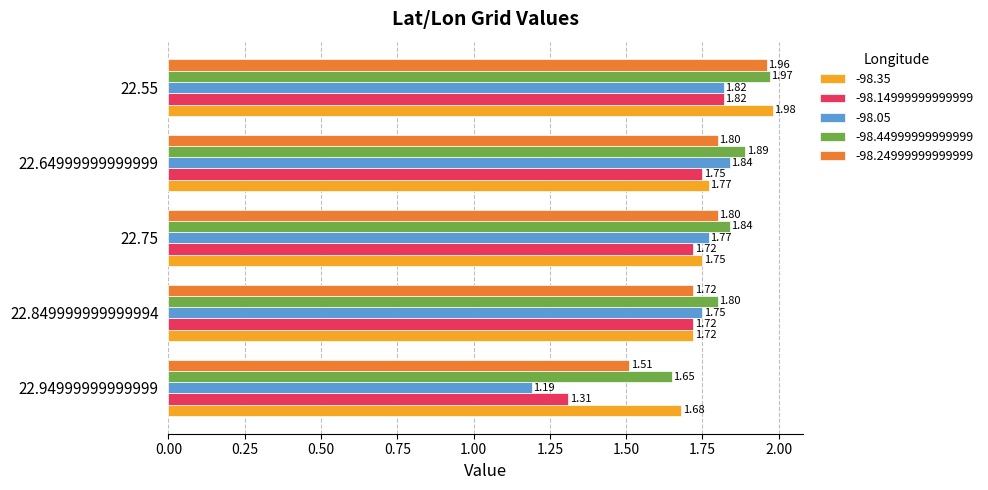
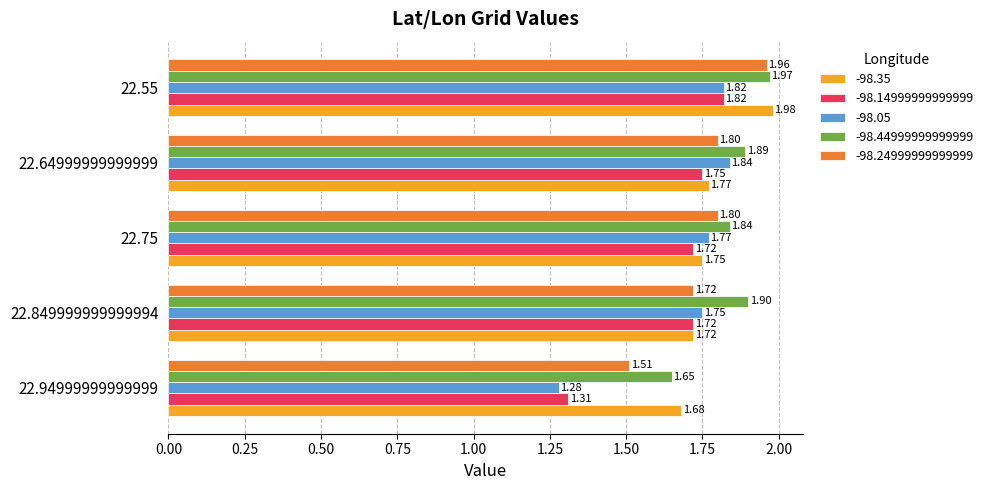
-98.44999999999999, 22.849999999999994: 1.80 -> 1.90
-98.05, 22.94999999999999: 1.19 -> 1.28
